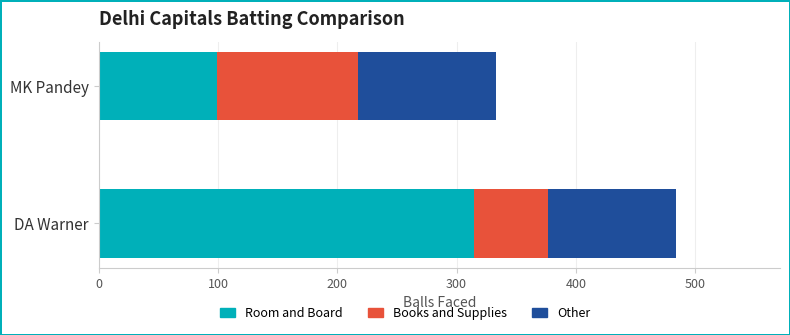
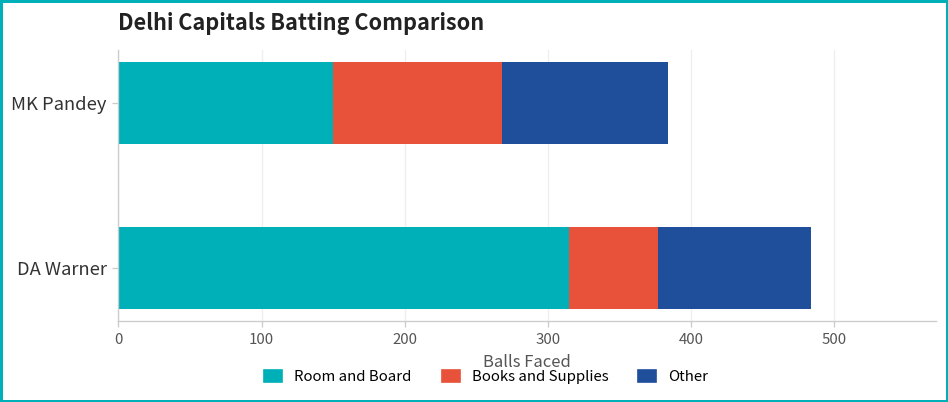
Room and Board, MK Pandey: 99 -> 150
